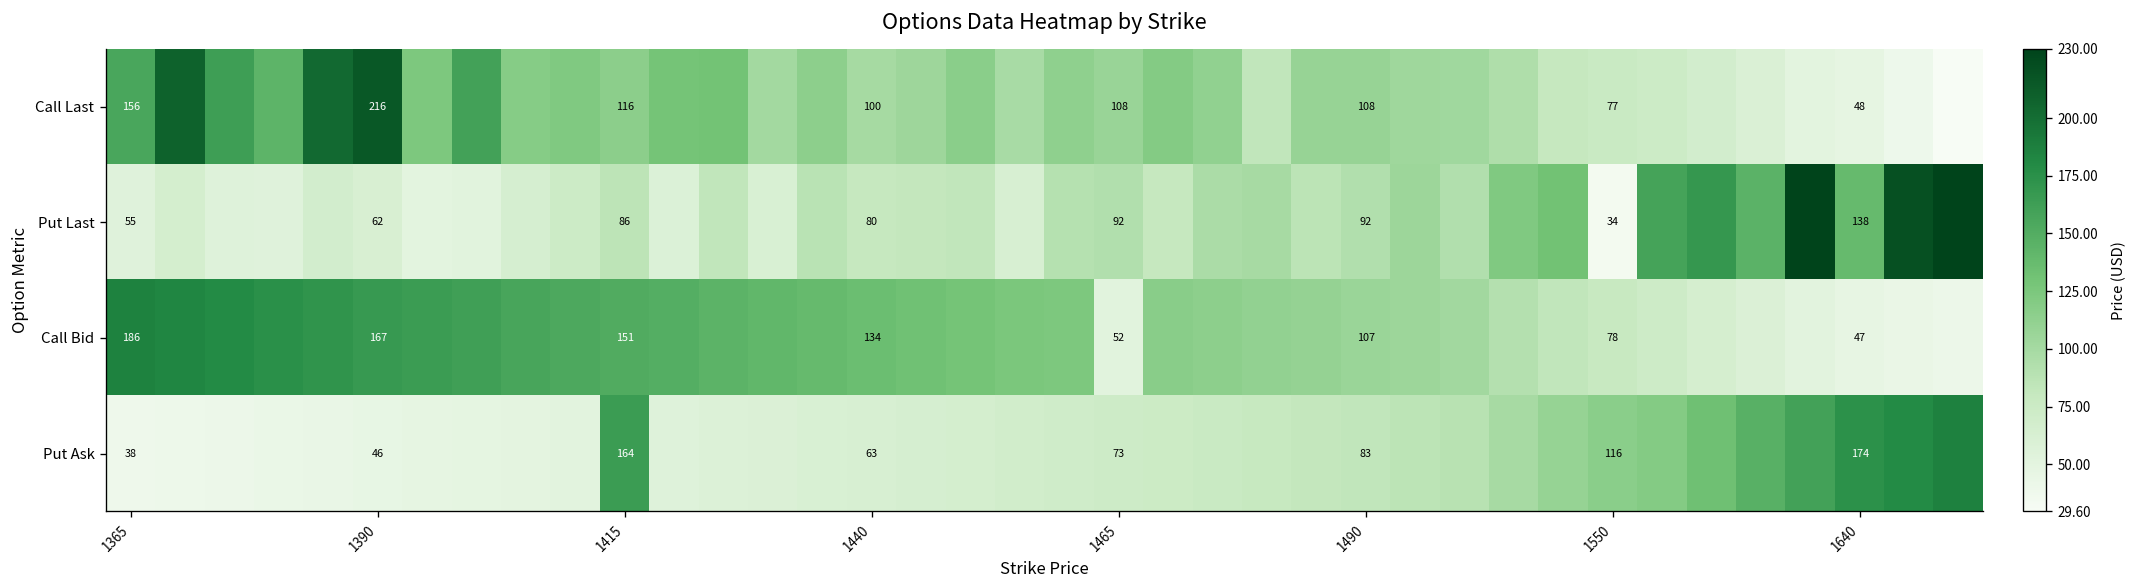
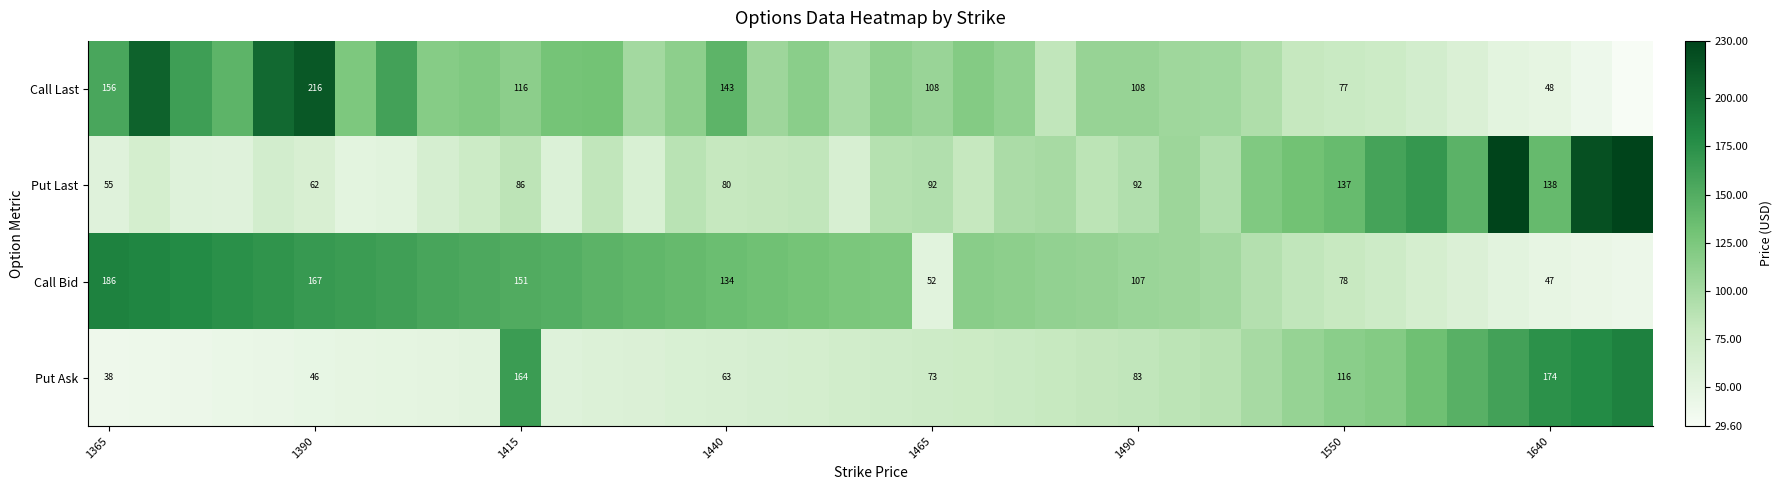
Call Last, 1440: 100 -> 143
Put Last, 1550: 34 -> 137
